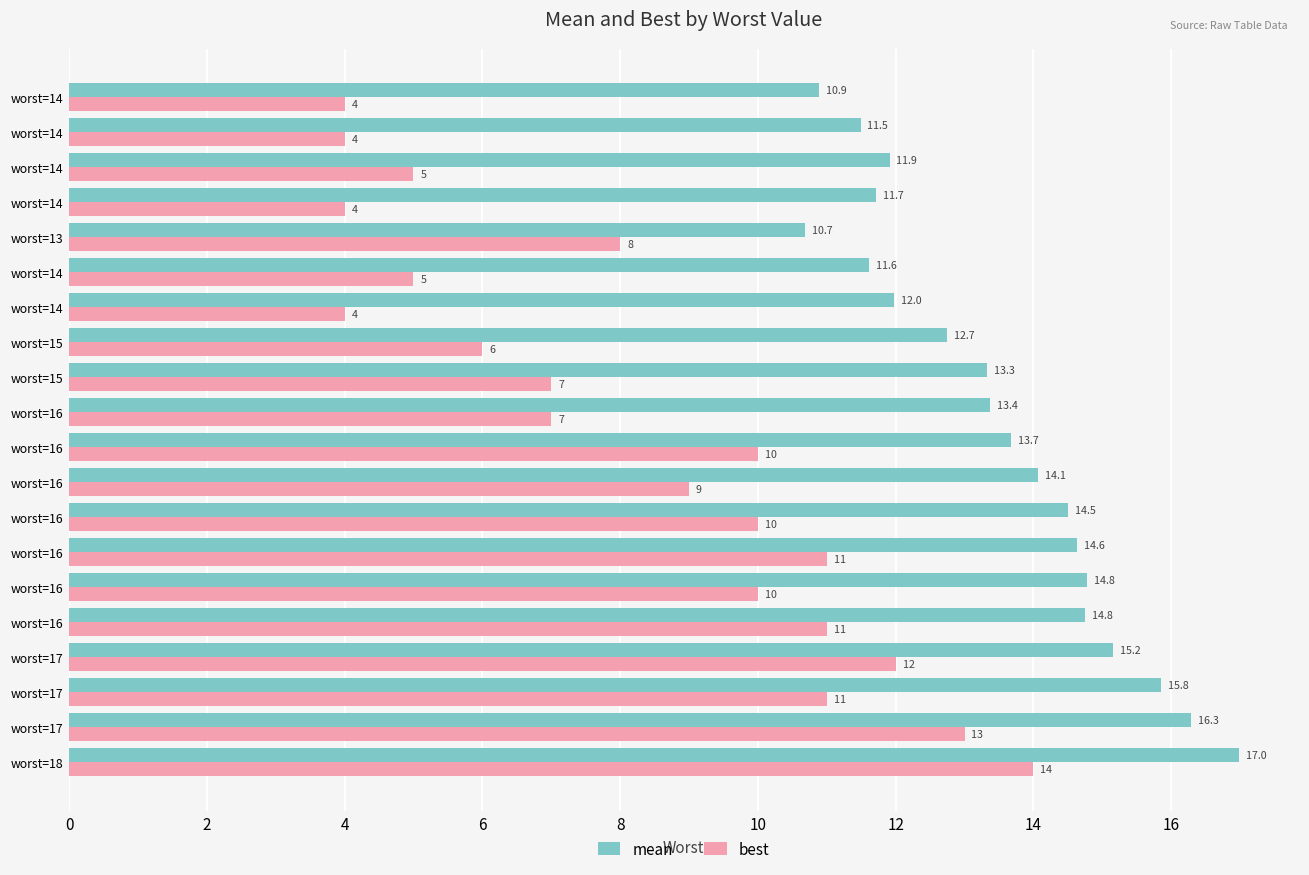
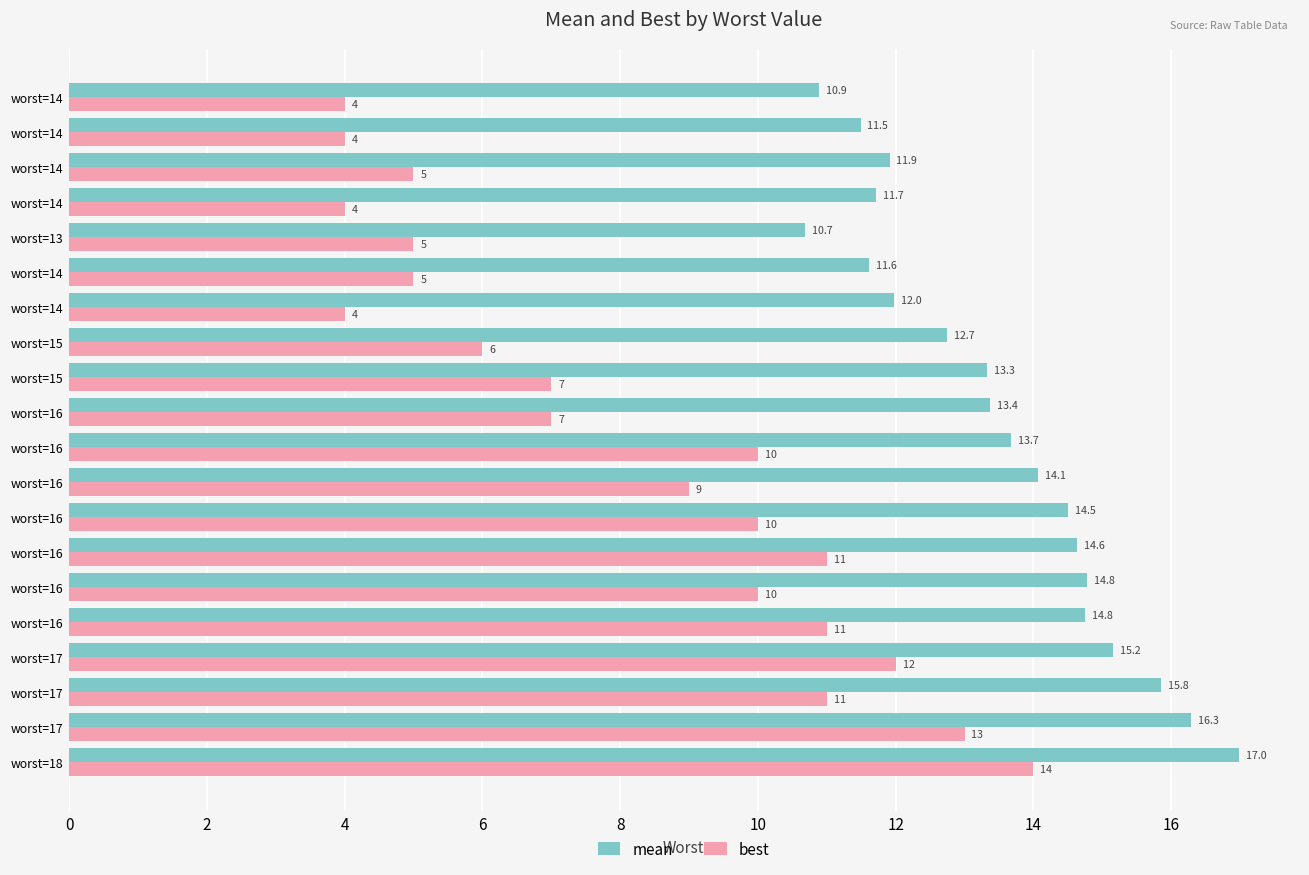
best, worst=13: 8 -> 5
